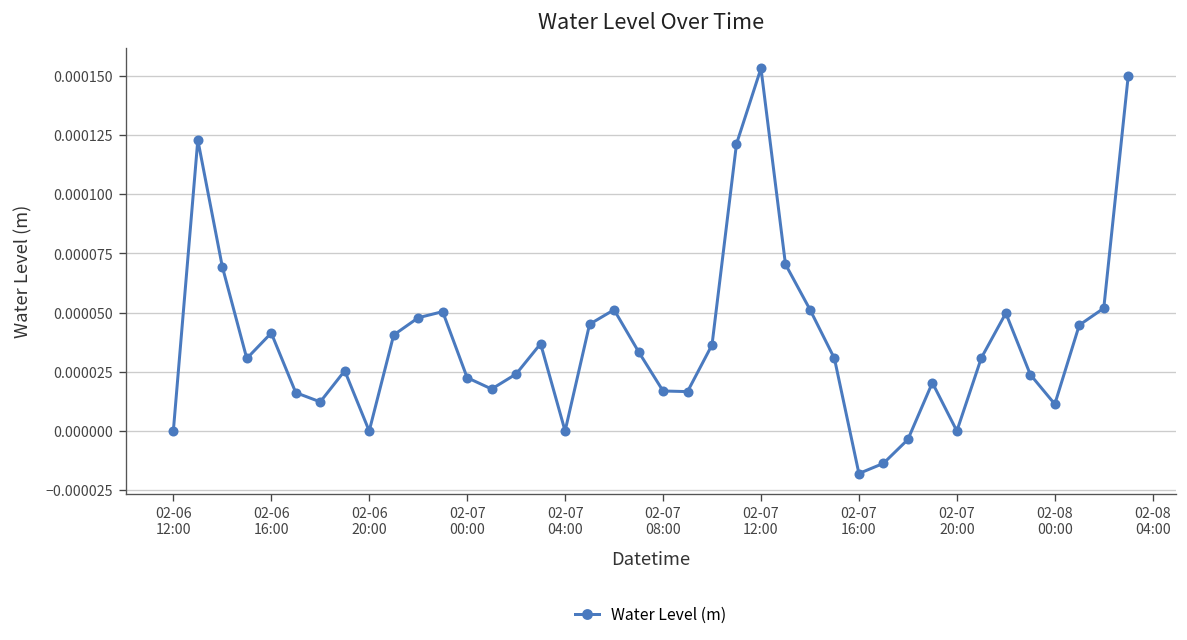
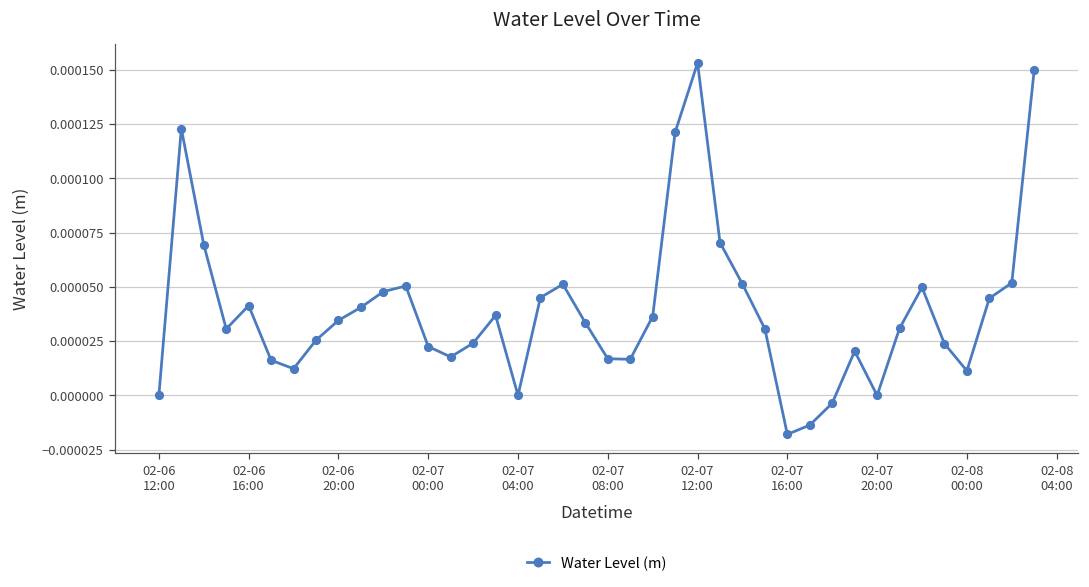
02-06 20:00: 0.00000 -> 0.00003
